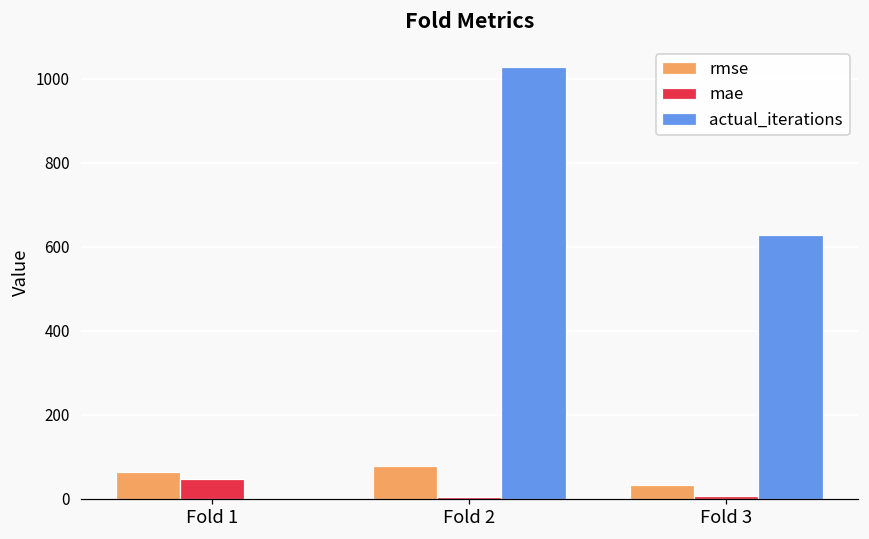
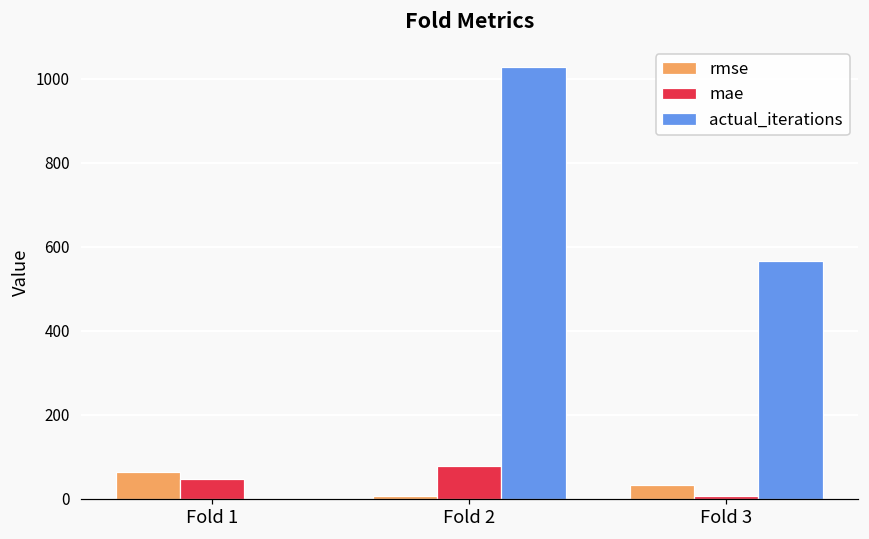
rmse, Fold 2: 80 -> 10
mae, Fold 2: 10 -> 80
actual_iterations, Fold 3: 630 -> 570
